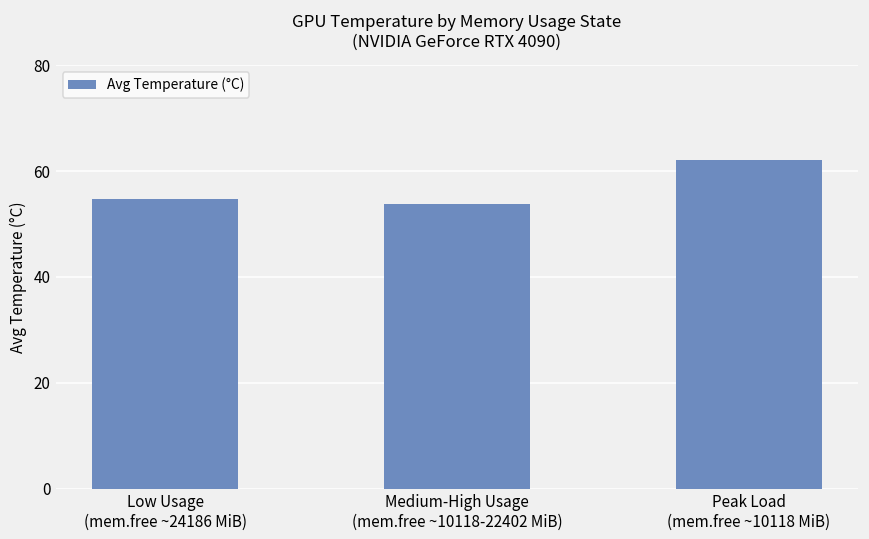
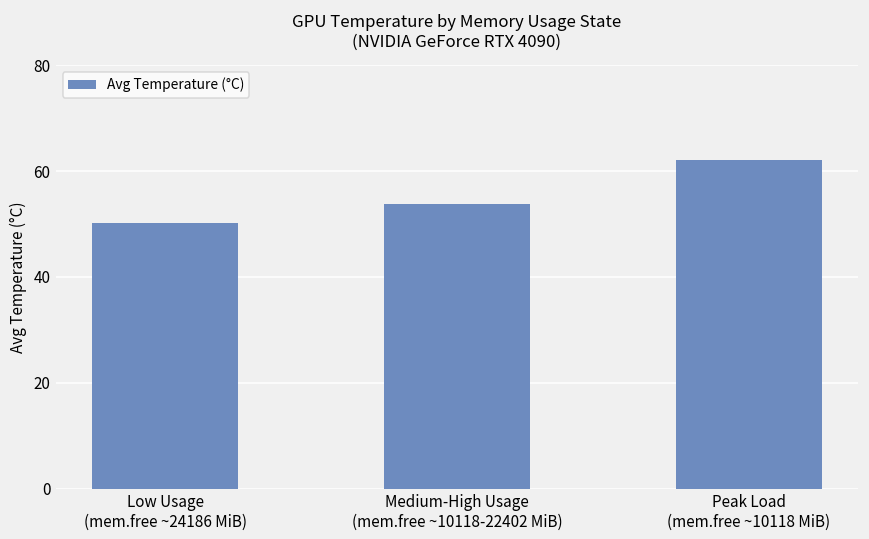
Low Usage (mem.free ~24186 MiB): 55 -> 50
